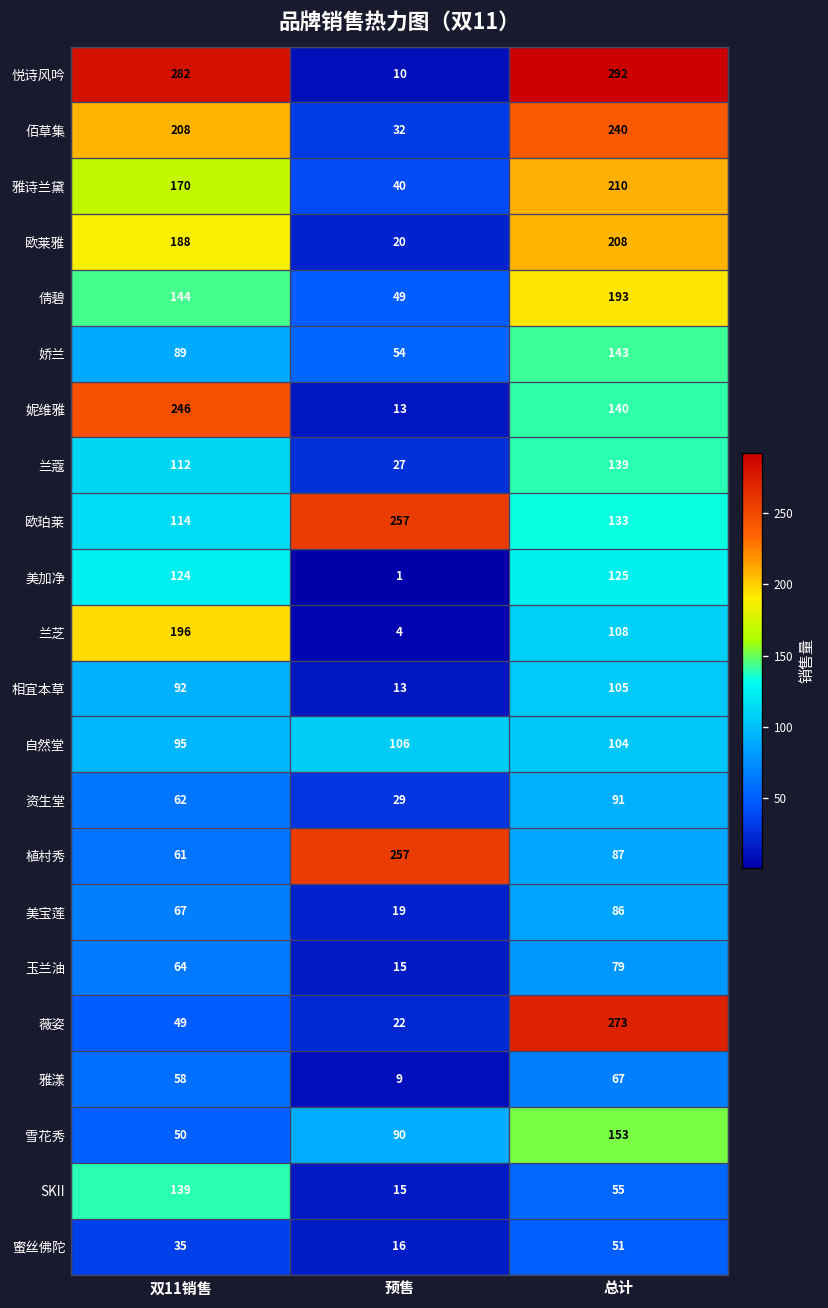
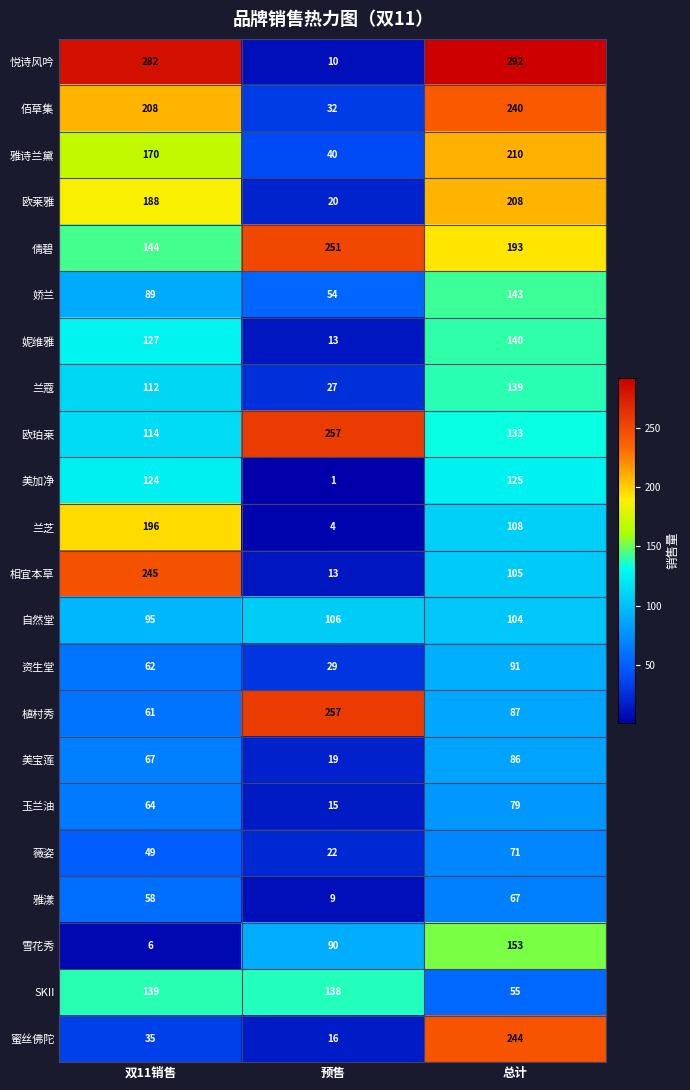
倩碧, 预售: 49 -> 251
妮维雅, 双11销售: 246 -> 127
相宜本草, 双11销售: 92 -> 245
薇姿, 总计: 273 -> 71
雪花秀, 双11销售: 50 -> 6
SKII, 预售: 15 -> 138
蜜丝佛陀, 总计: 51 -> 244
